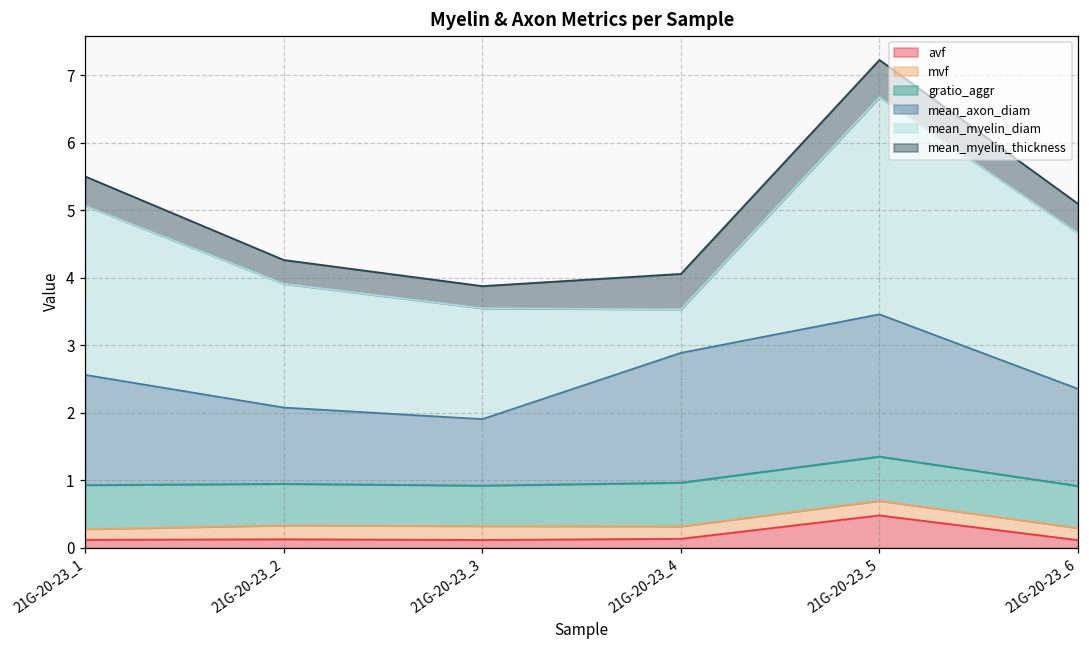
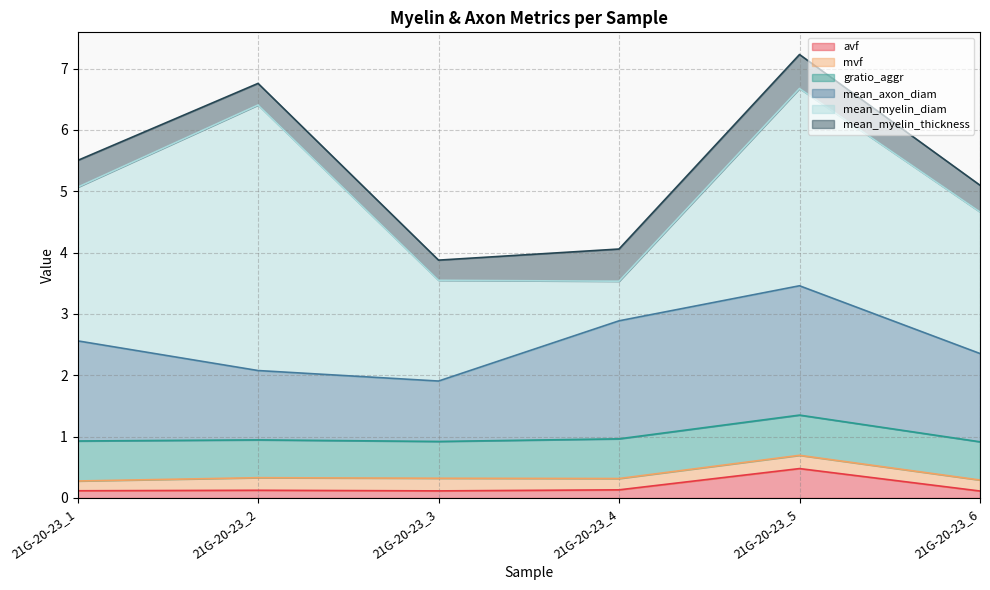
mean_myelin_diam, 21G-20-23_2: 1.8 -> 4.3
